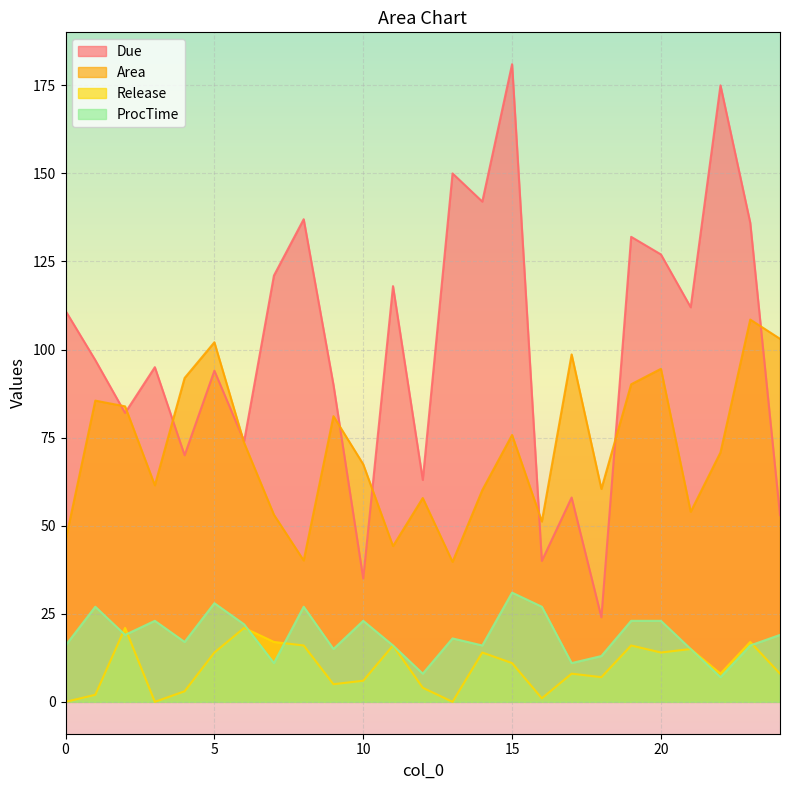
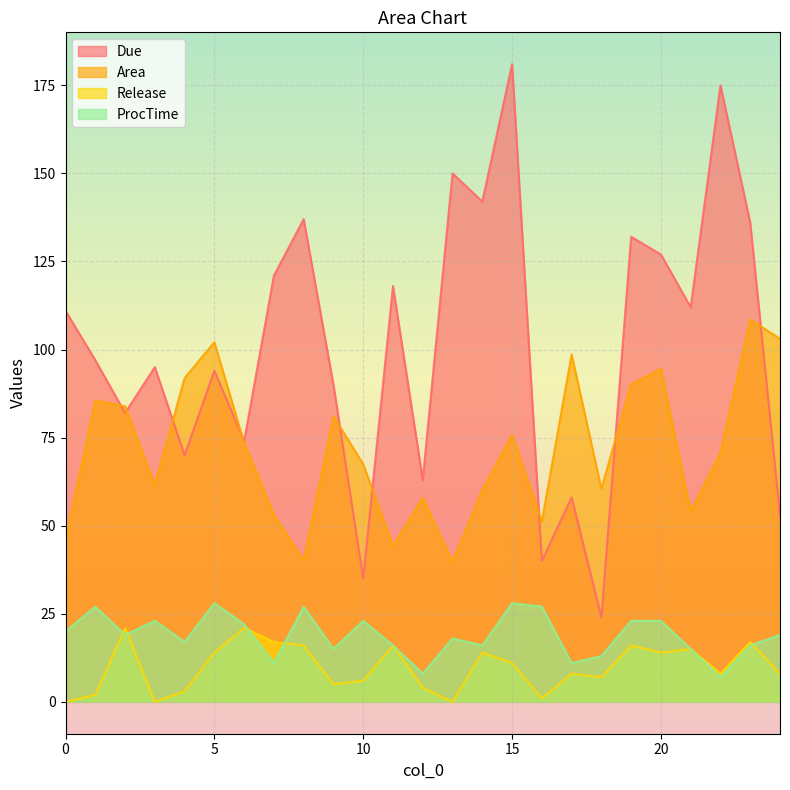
ProcTime, 0: 16 -> 20
ProcTime, 15: 31 -> 28
